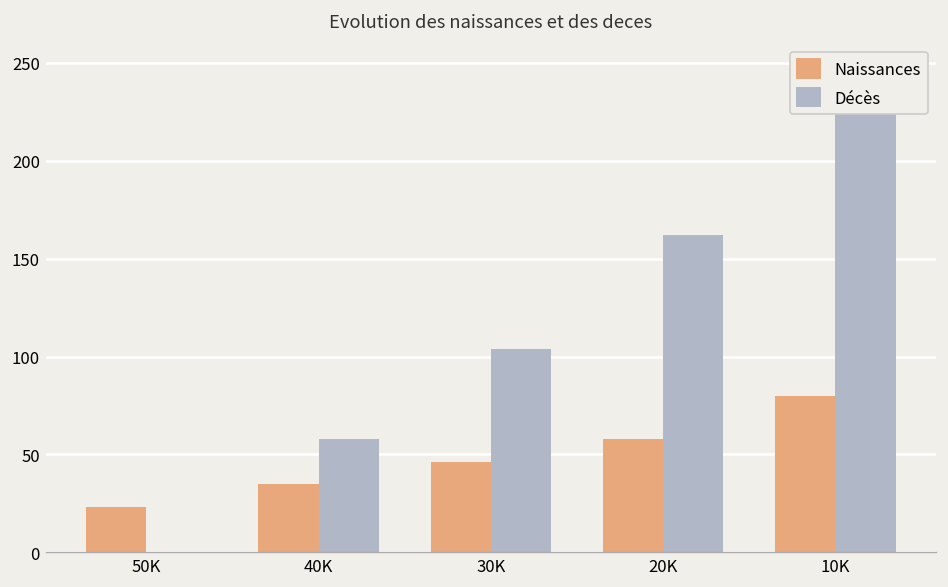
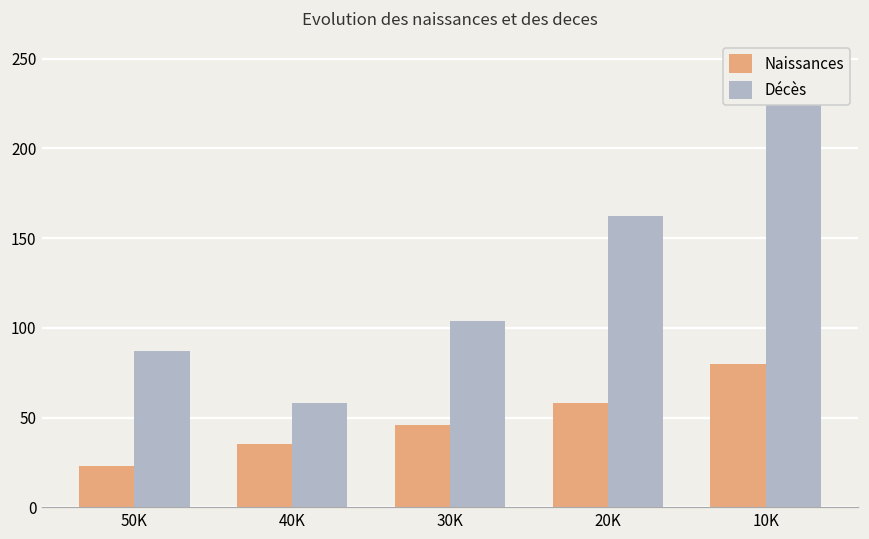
Décès, 50K: 0 -> 87
